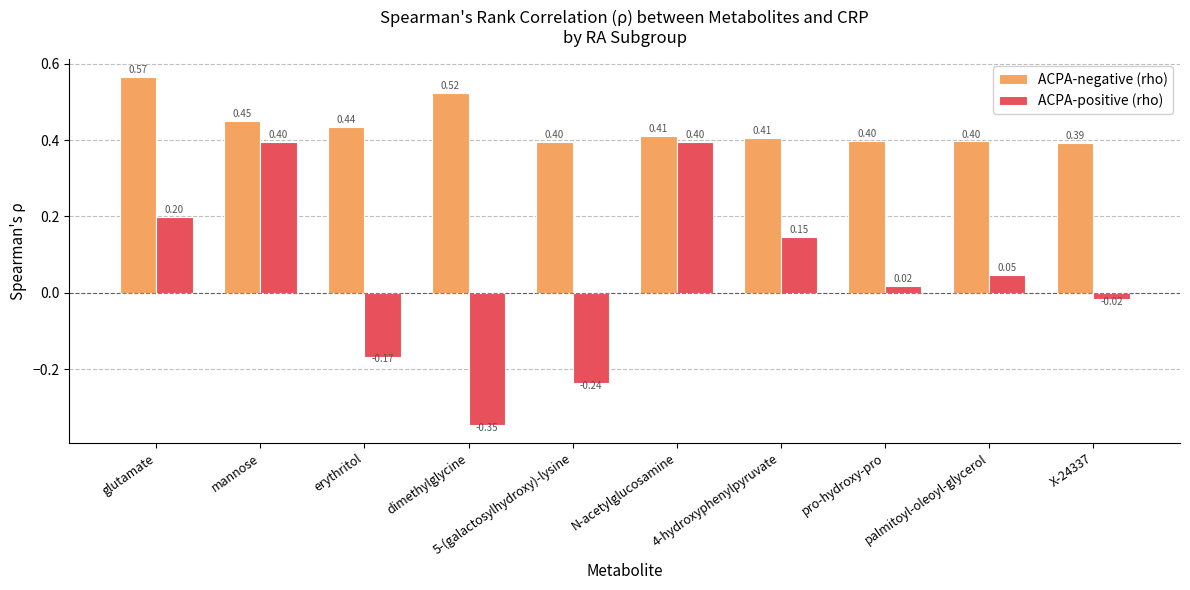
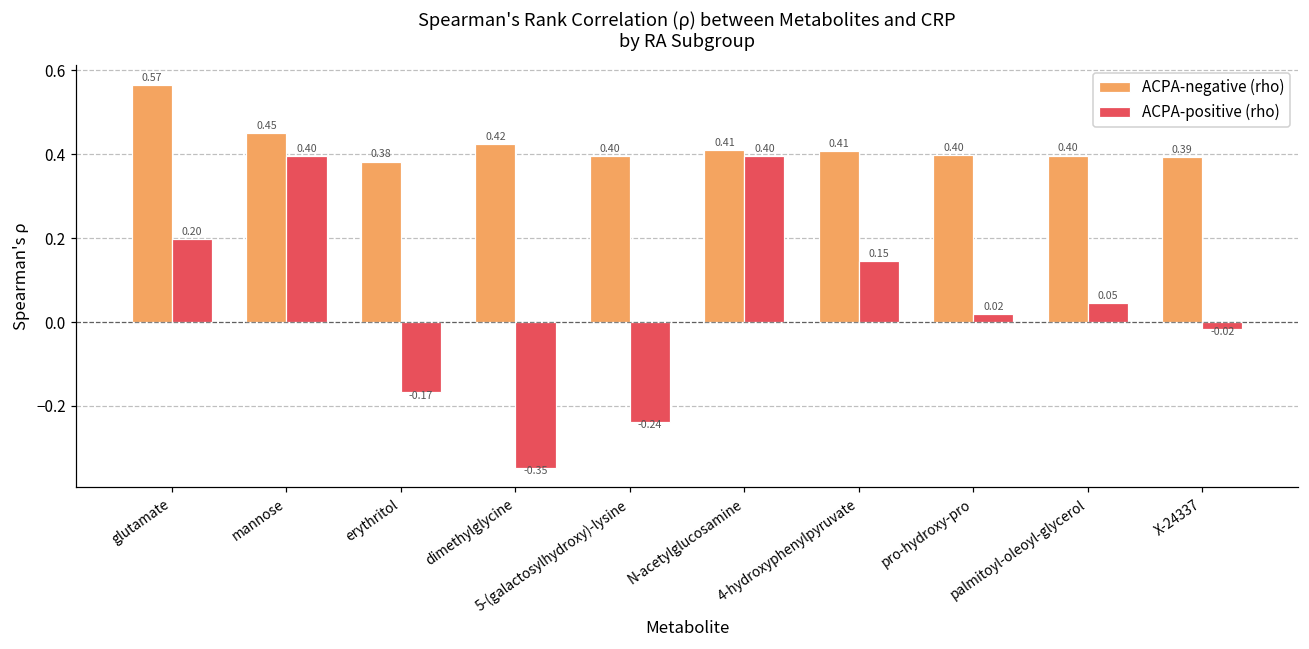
ACPA-negative (rho), erythritol: 0.44 -> 0.38
ACPA-negative (rho), dimethylglycine: 0.52 -> 0.42
